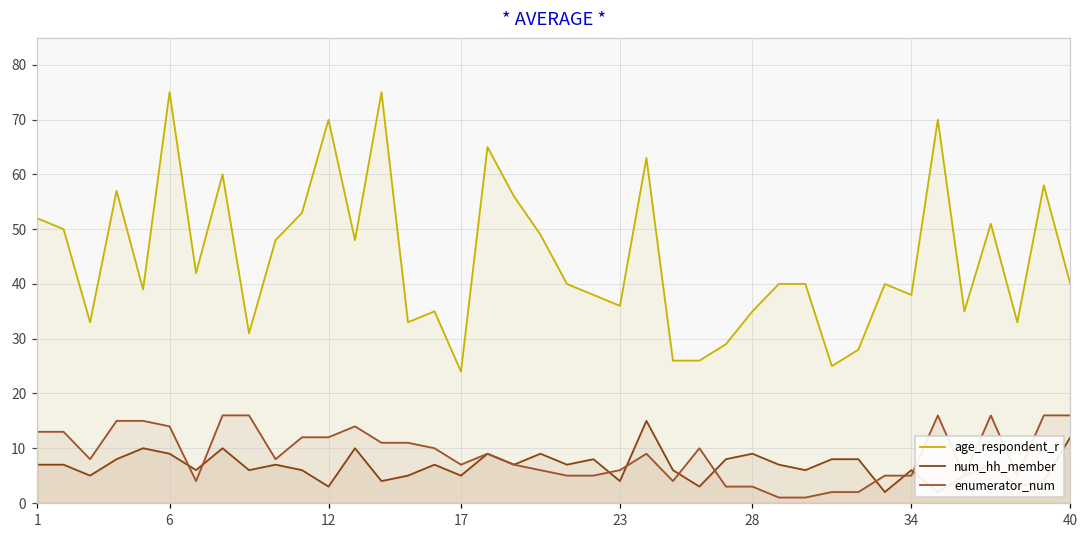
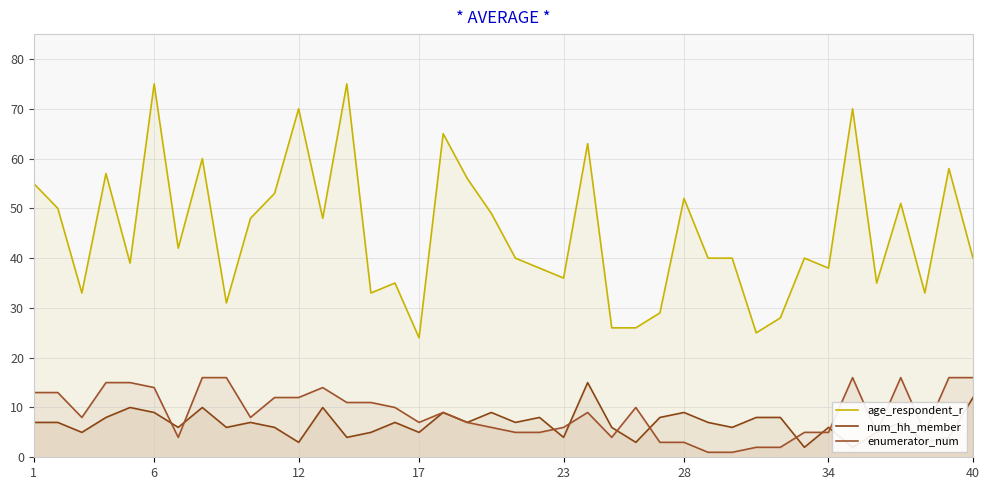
age_respondent_r, 1: 52 -> 55
age_respondent_r, 28: 35 -> 52
